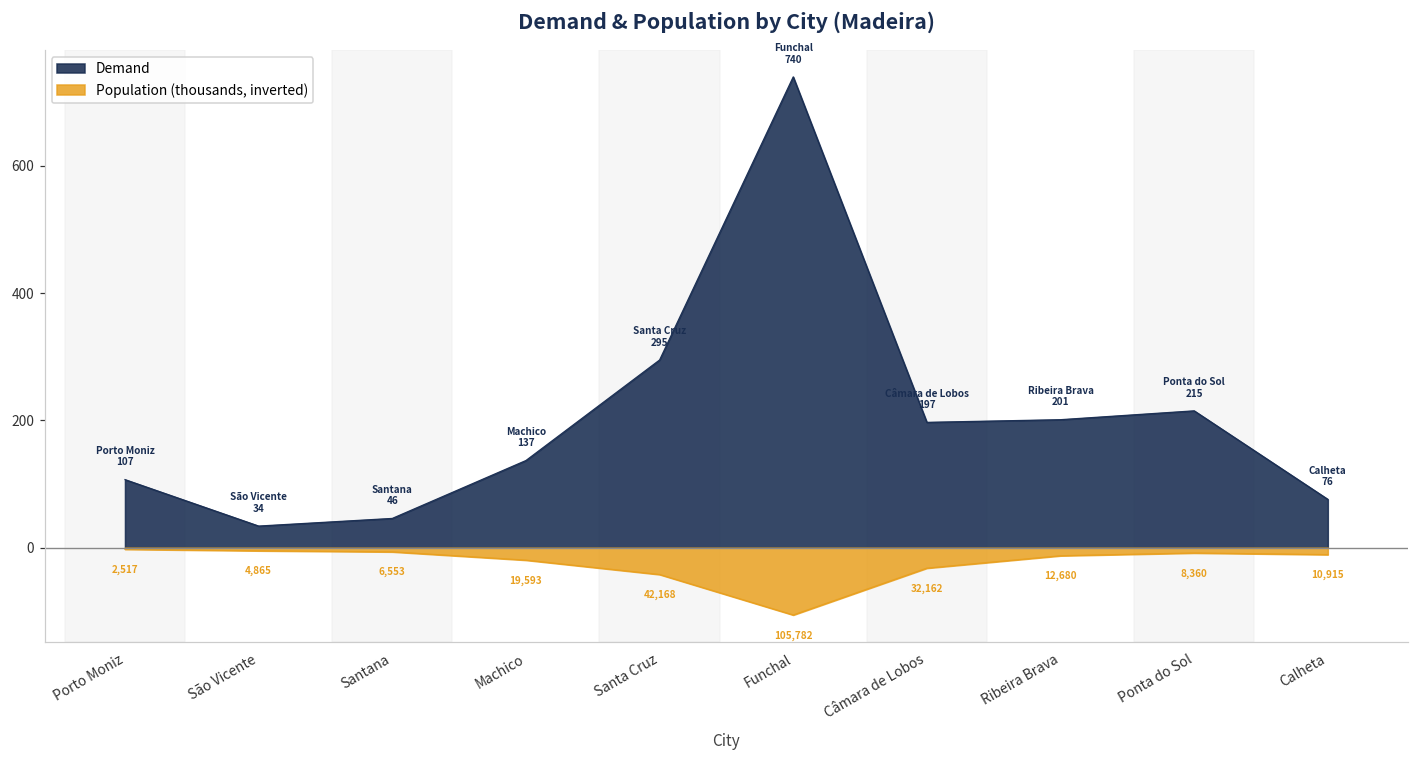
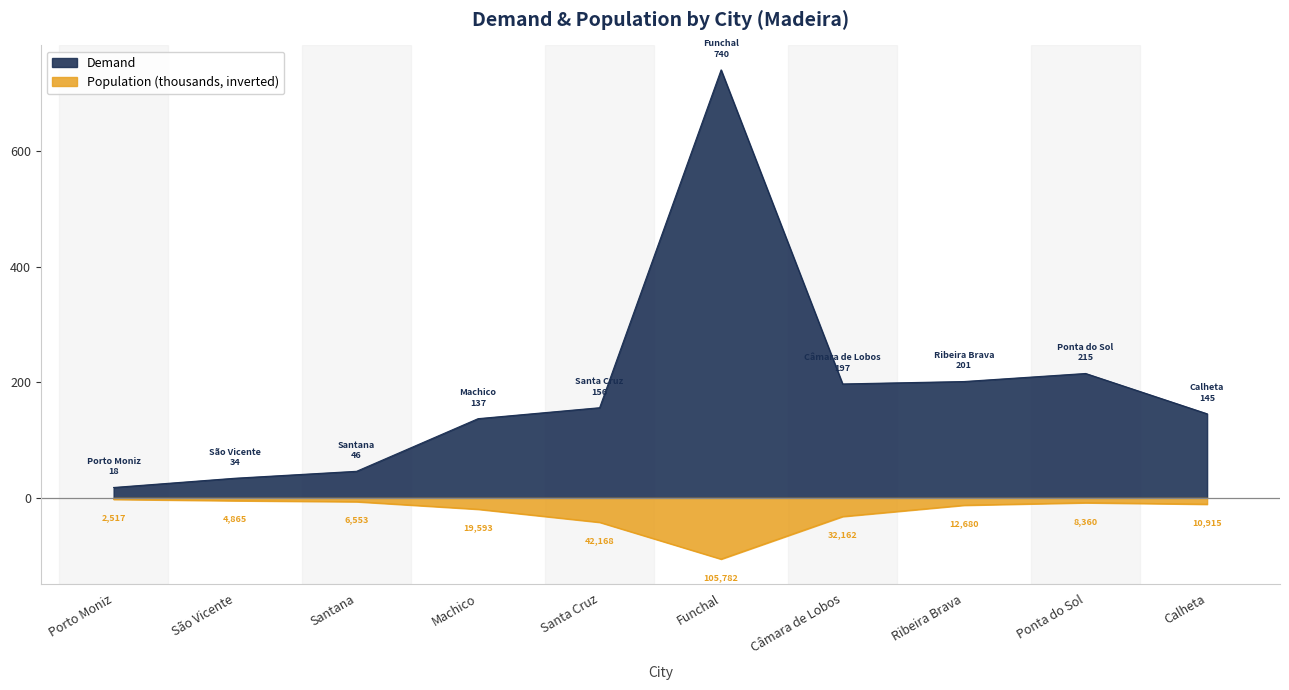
Demand, Porto Moniz: 107 -> 18
Demand, Santa Cruz: 295 -> 156
Demand, Calheta: 76 -> 145
